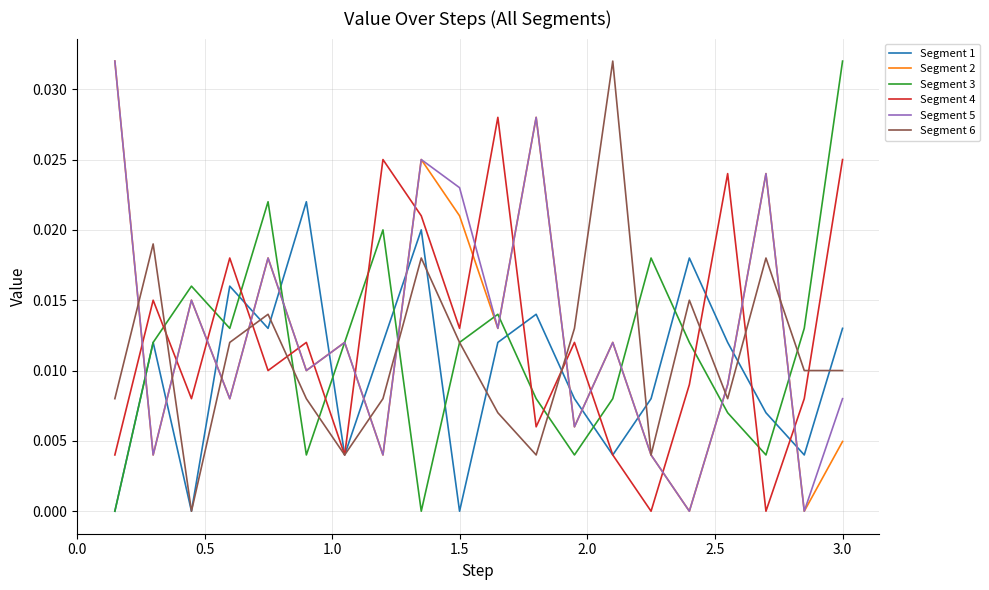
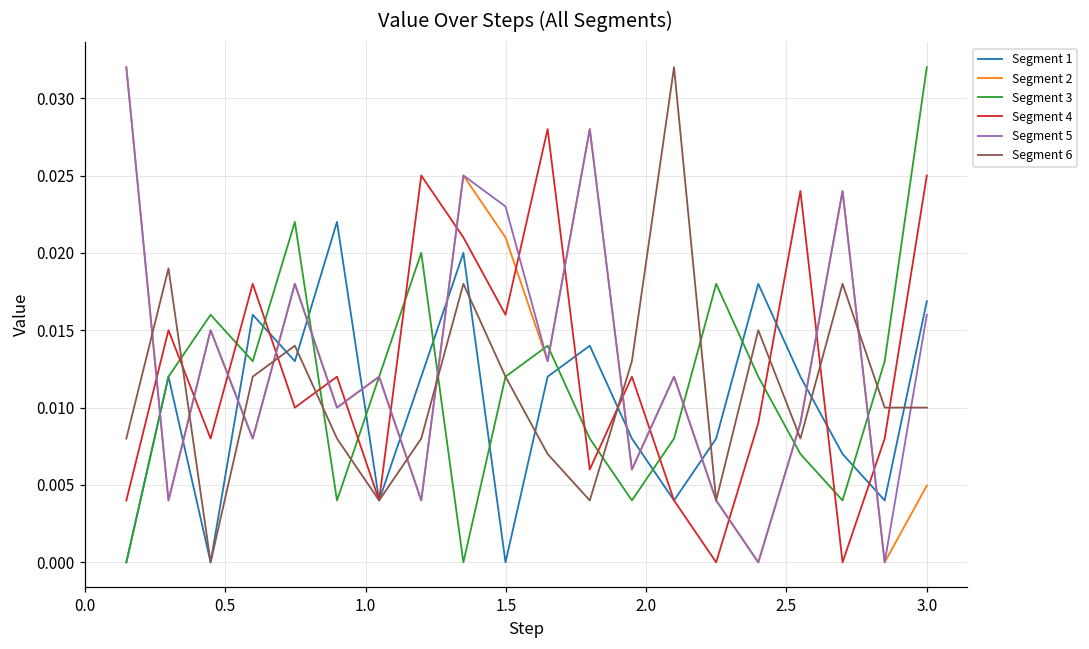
Segment 4, 1.5: 0.013 -> 0.016
Segment 1, 3.0: 0.0130 -> 0.0169
Segment 5, 3.0: 0.0080 -> 0.0160
